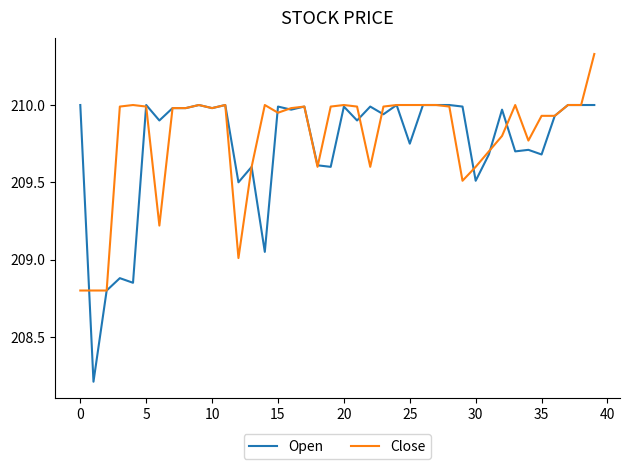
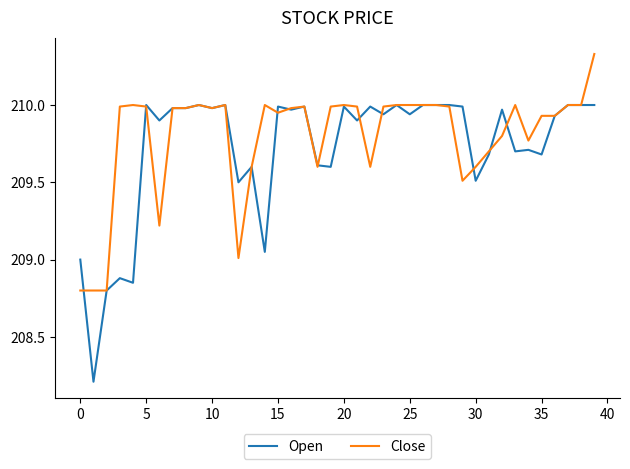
Open, 0: 210 -> 209
Open, 25: 209.75 -> 209.94
